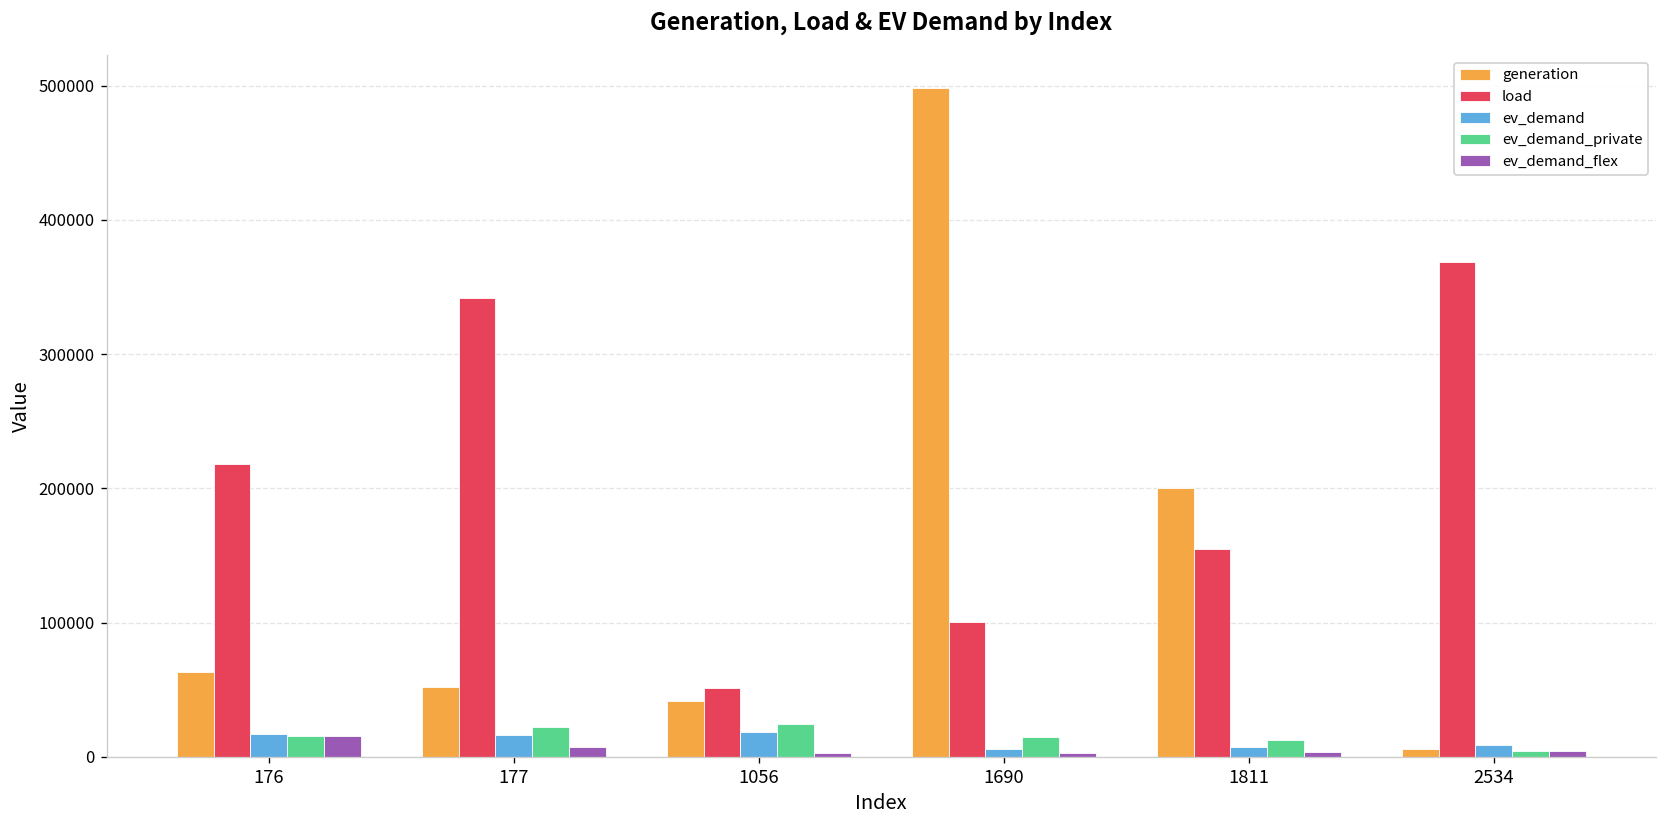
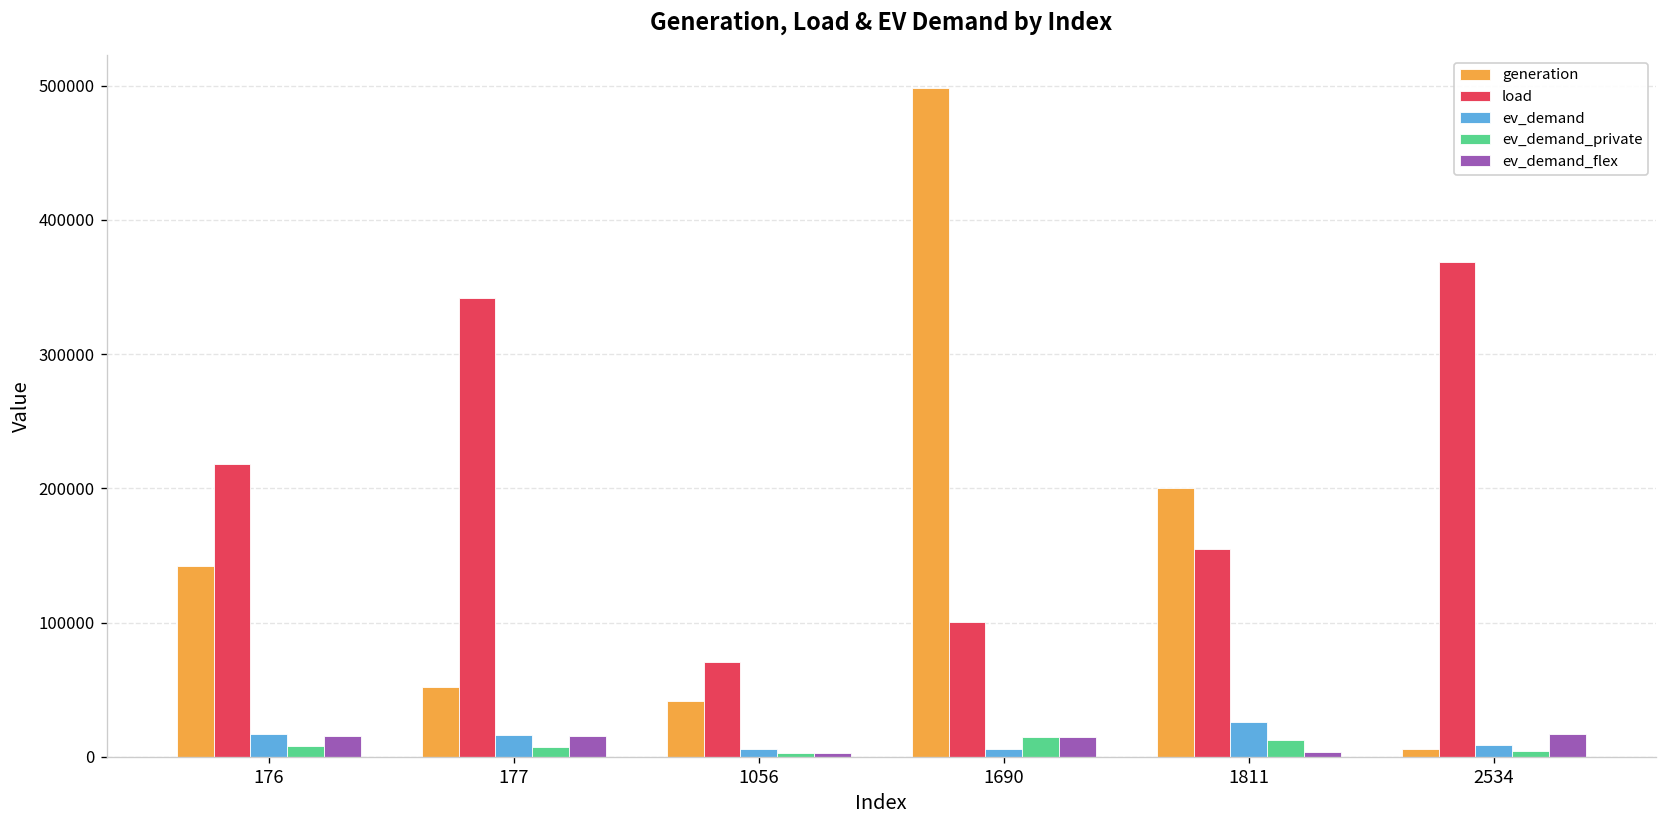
generation, 176: 63000 -> 142000
ev_demand_private, 176: 16000 -> 8000
ev_demand_private, 177: 23000 -> 7000
ev_demand_flex, 177: 7000 -> 16000
load, 1056: 51000 -> 71000
ev_demand, 1056: 18000 -> 6000
ev_demand_private, 1056: 24000 -> 3000
ev_demand_flex, 1690: 3000 -> 15000
ev_demand, 1811: 7000 -> 26000
ev_demand_flex, 2534: 4000 -> 17000
